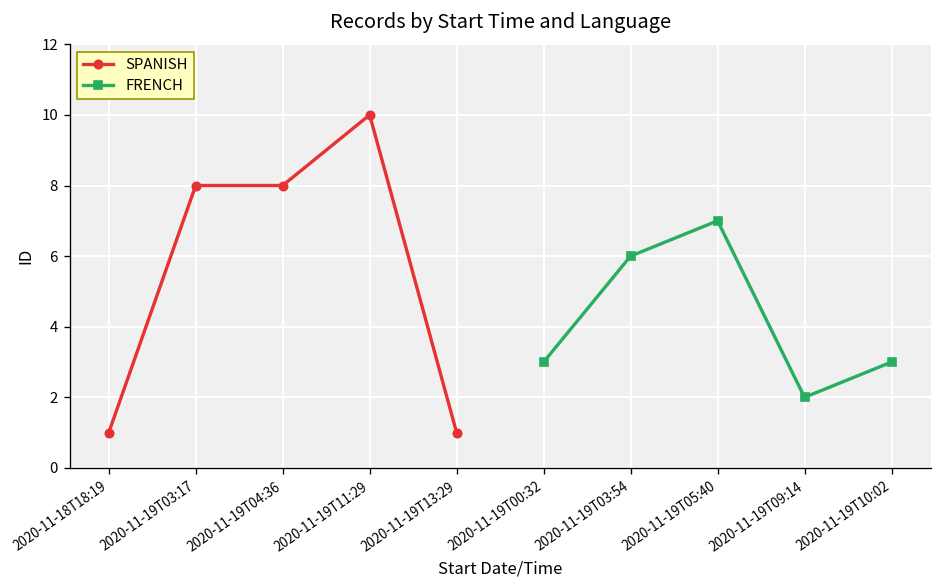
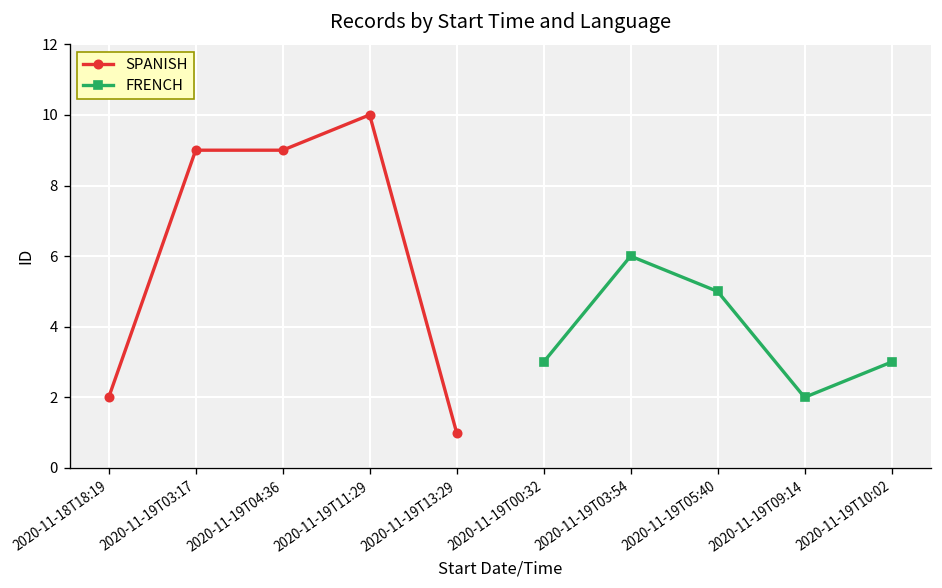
SPANISH, 2020-11-18T18:19: 1 -> 2
SPANISH, 2020-11-19T03:17: 8 -> 9
SPANISH, 2020-11-19T04:36: 8 -> 9
FRENCH, 2020-11-19T05:40: 7 -> 5
